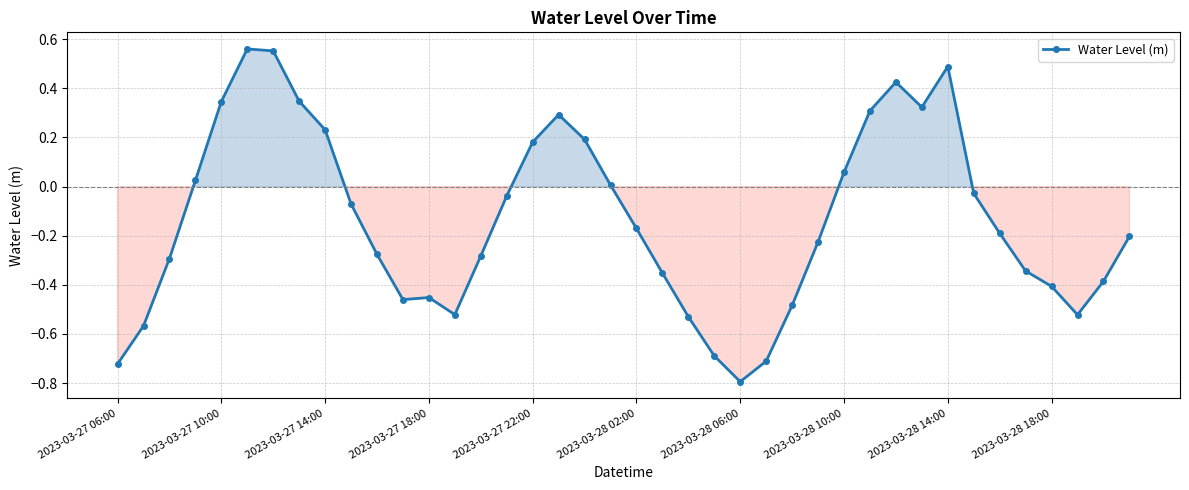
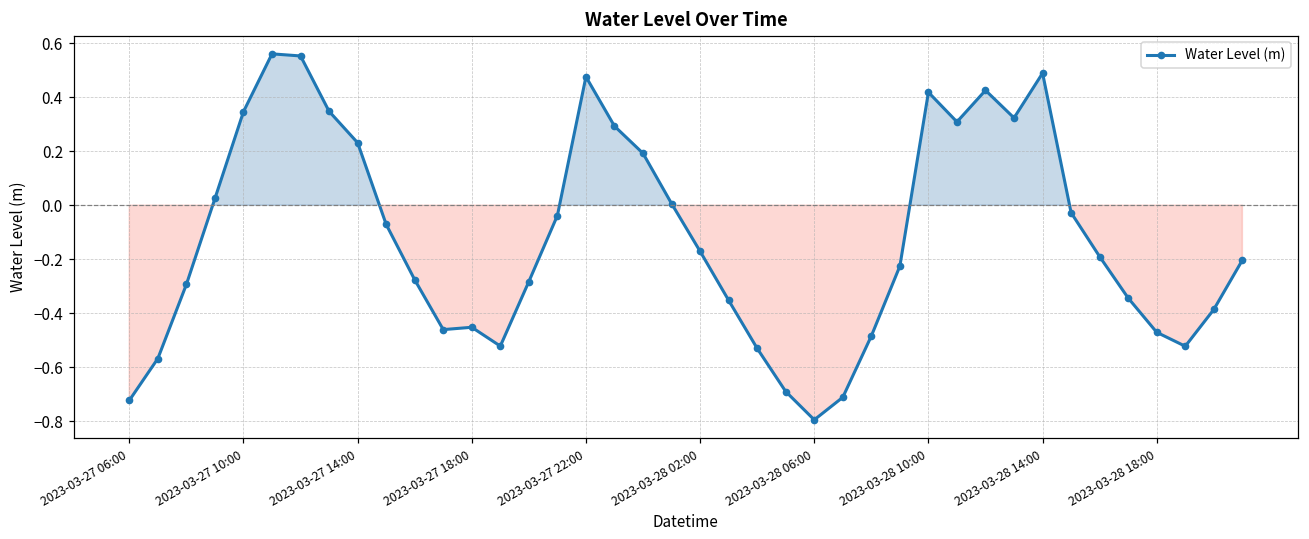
2023-03-27 22:00: 0.18 -> 0.48
2023-03-28 10:00: 0.06 -> 0.42
2023-03-28 18:00: -0.41 -> -0.47
